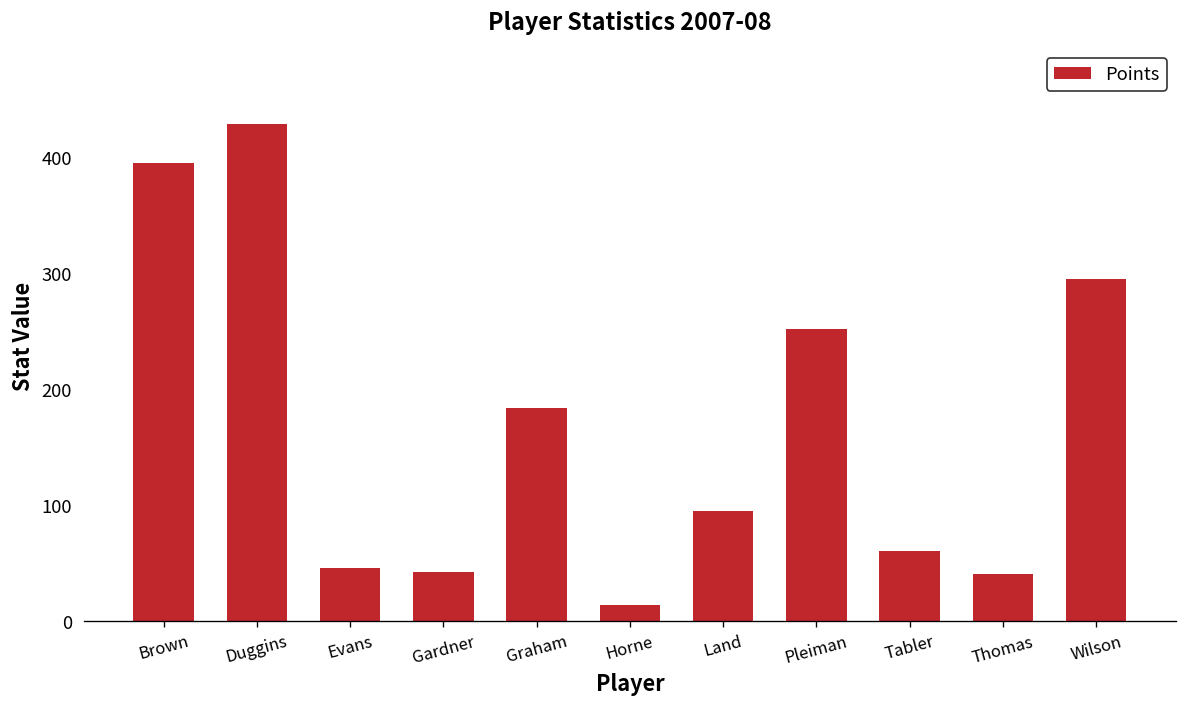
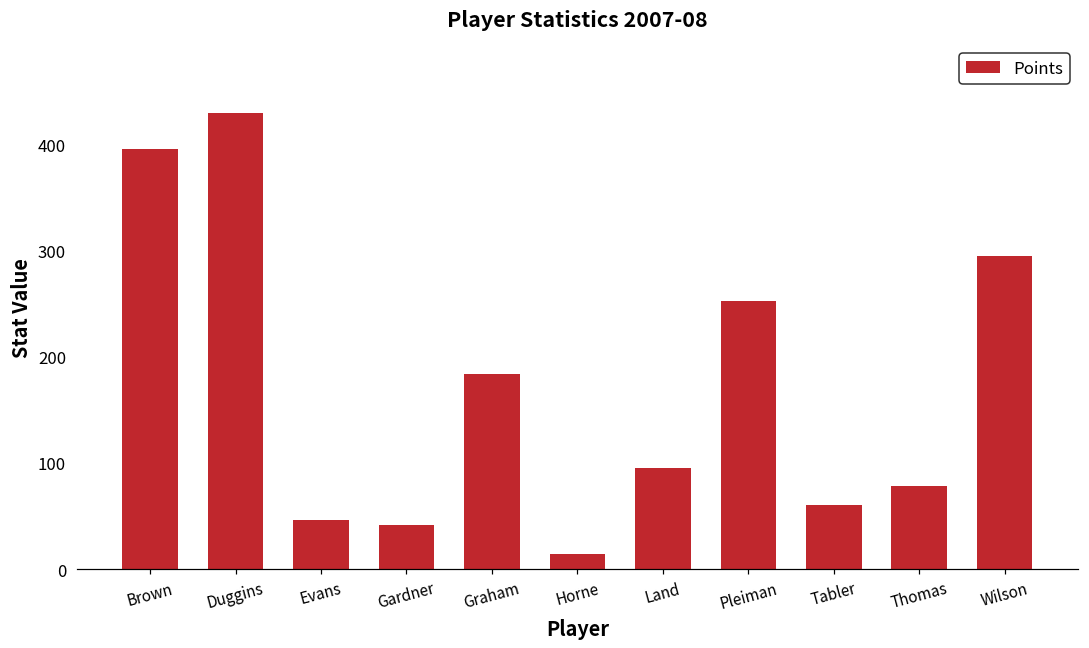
Thomas: 40 -> 80
